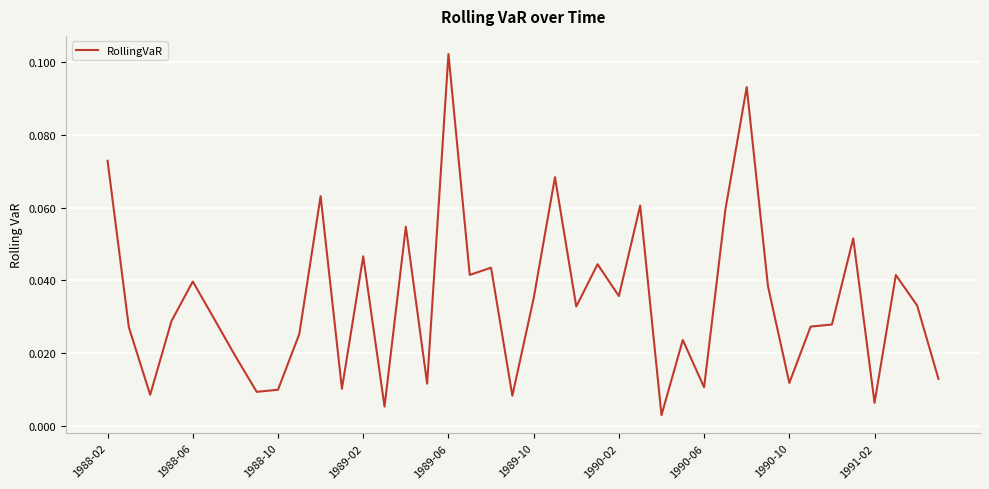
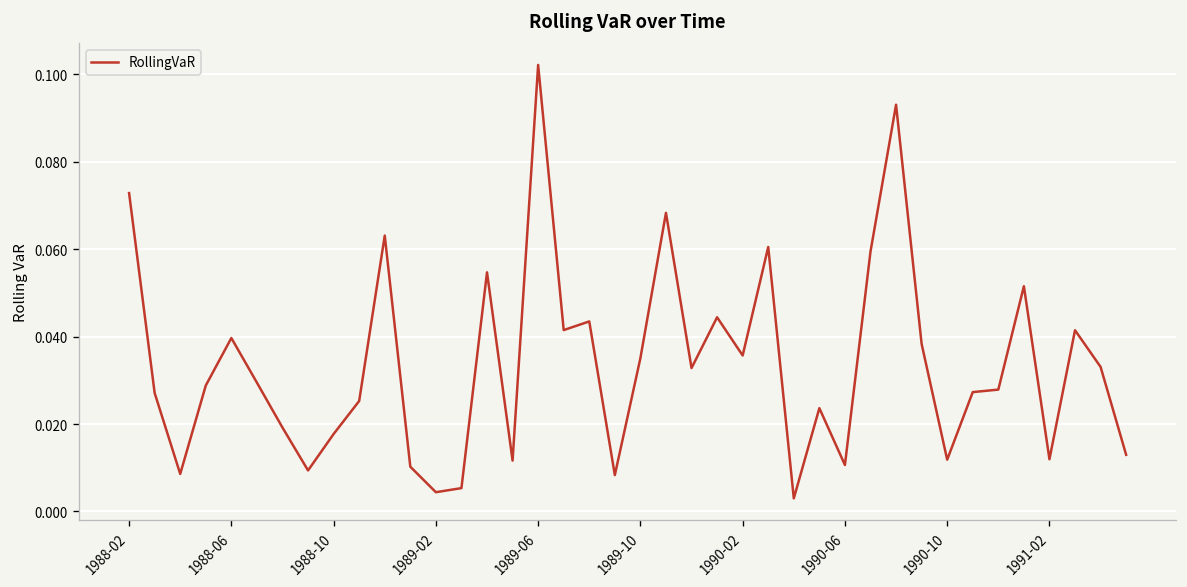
1988-10: 0.010 -> 0.018
1989-02: 0.047 -> 0.004
1991-02: 0.006 -> 0.012
